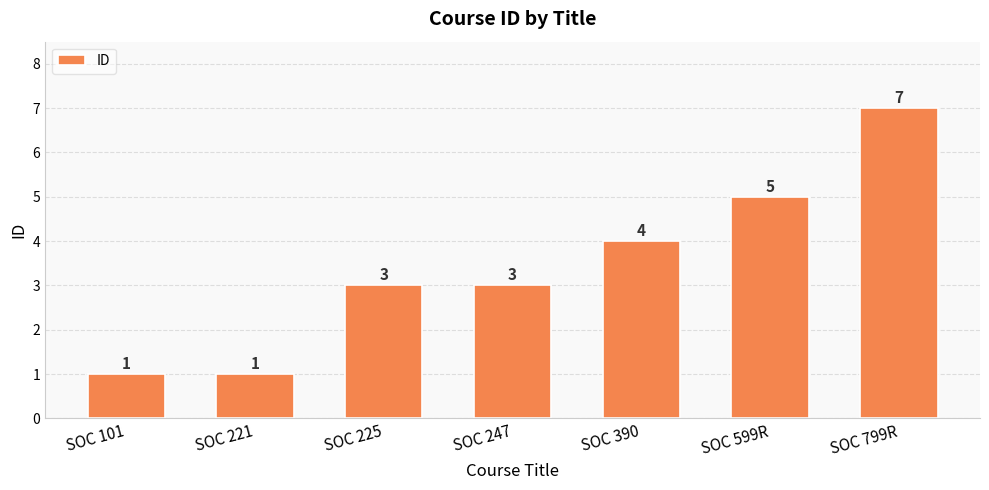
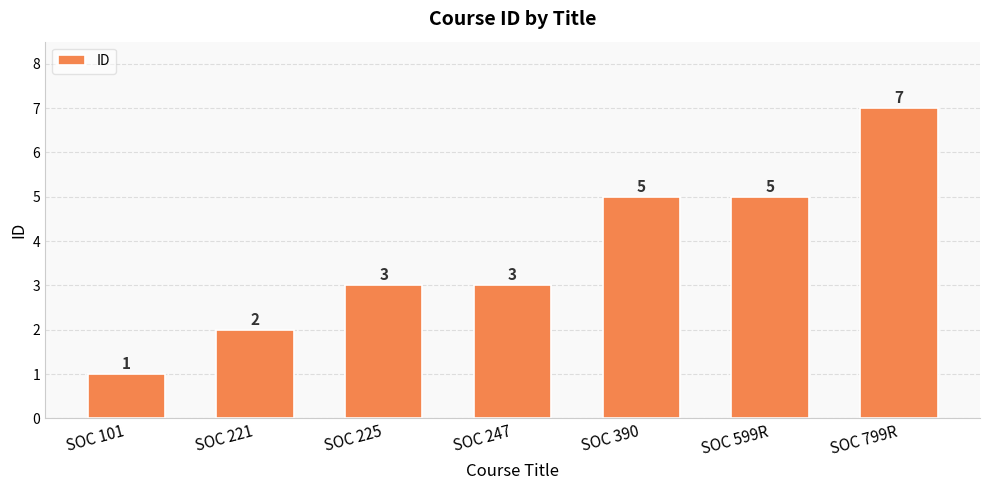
SOC 221: 1 -> 2
SOC 390: 4 -> 5
